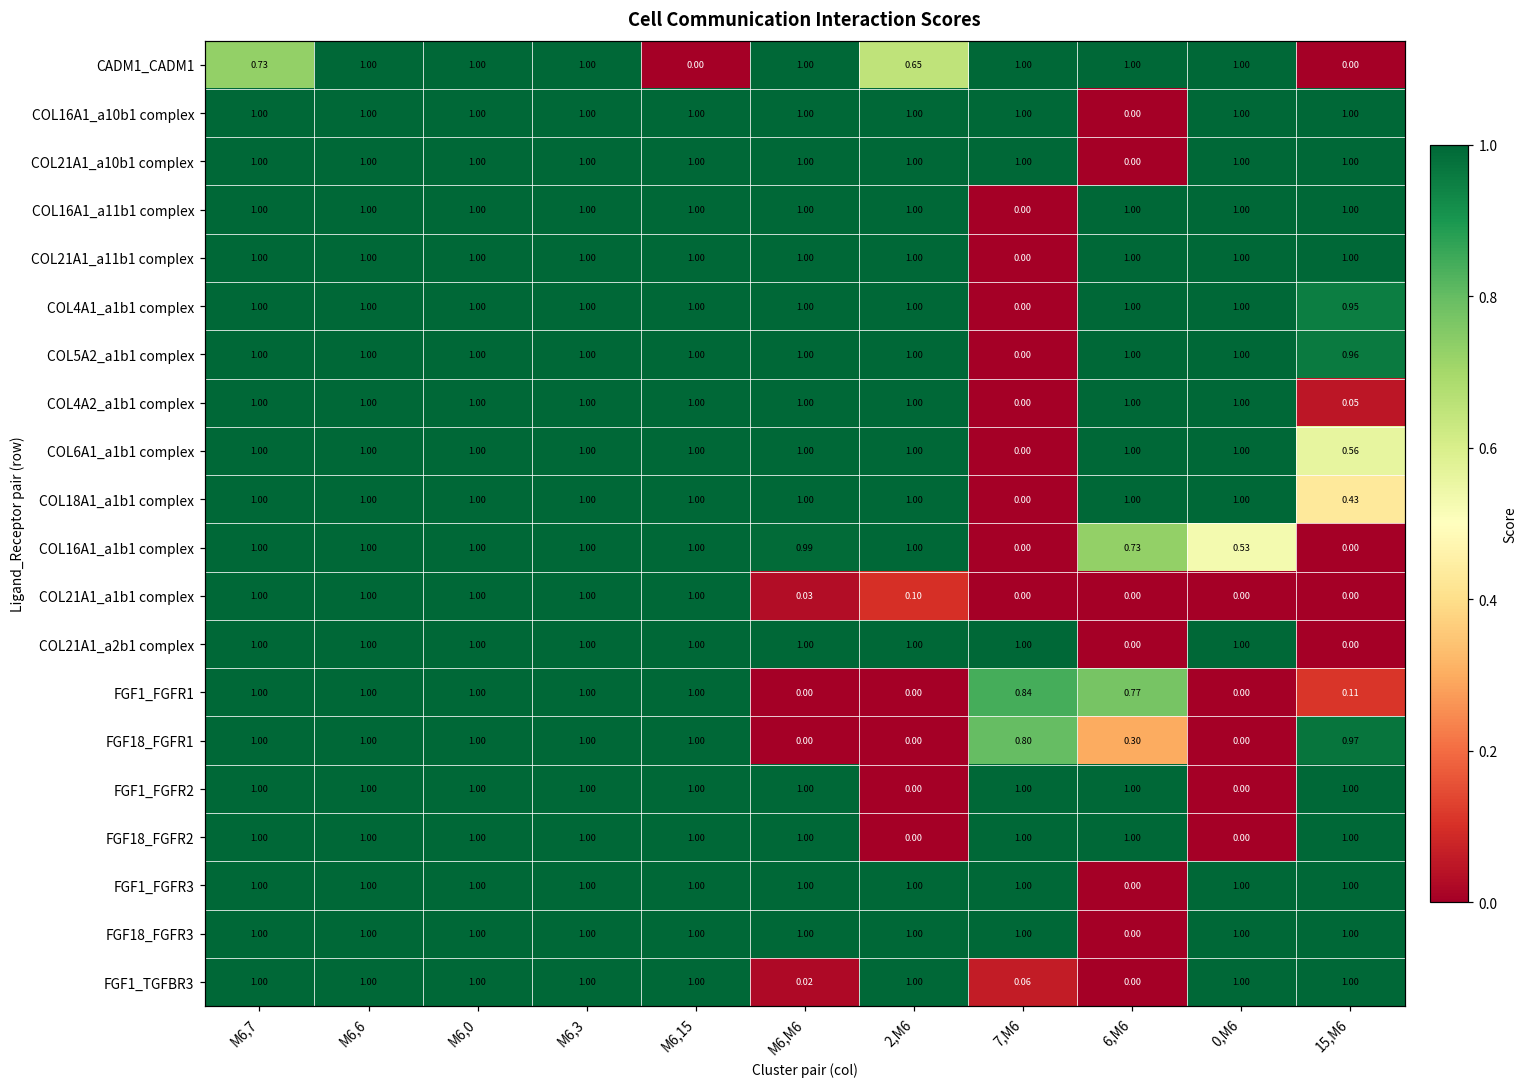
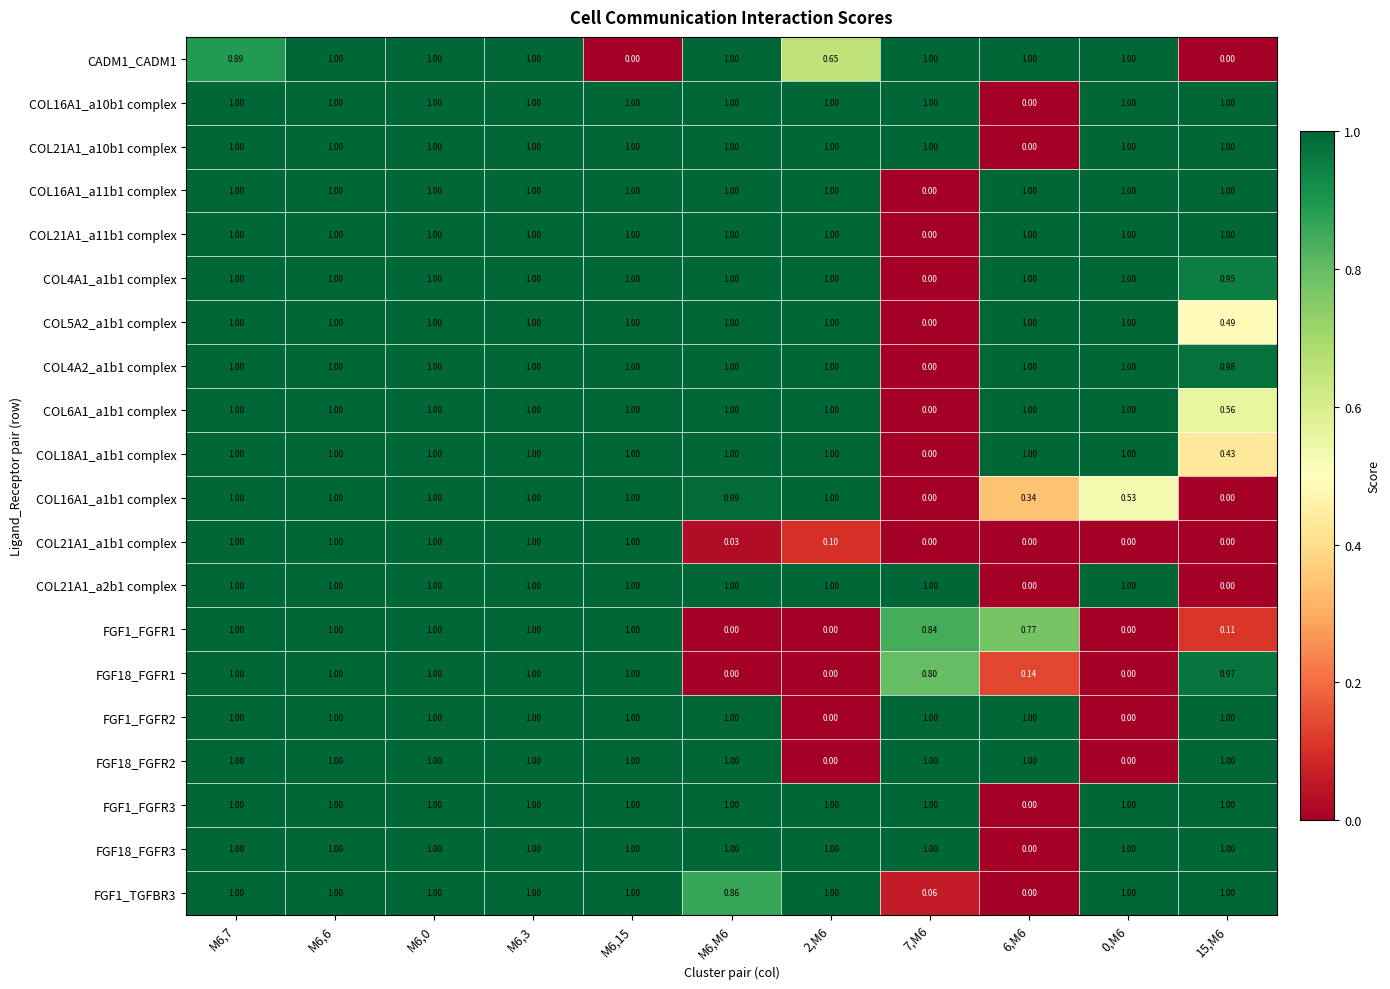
CADM1_CADM1, M6,7: 0.73 -> 0.89
COL5A2_a1b1 complex, 15,M6: 0.96 -> 0.49
COL4A2_a1b1 complex, 15,M6: 0.05 -> 0.98
COL16A1_a1b1 complex, 6,M6: 0.73 -> 0.34
FGF18_FGFR1, 6,M6: 0.30 -> 0.14
FGF1_TGFBR3, M6,M6: 0.02 -> 0.86
